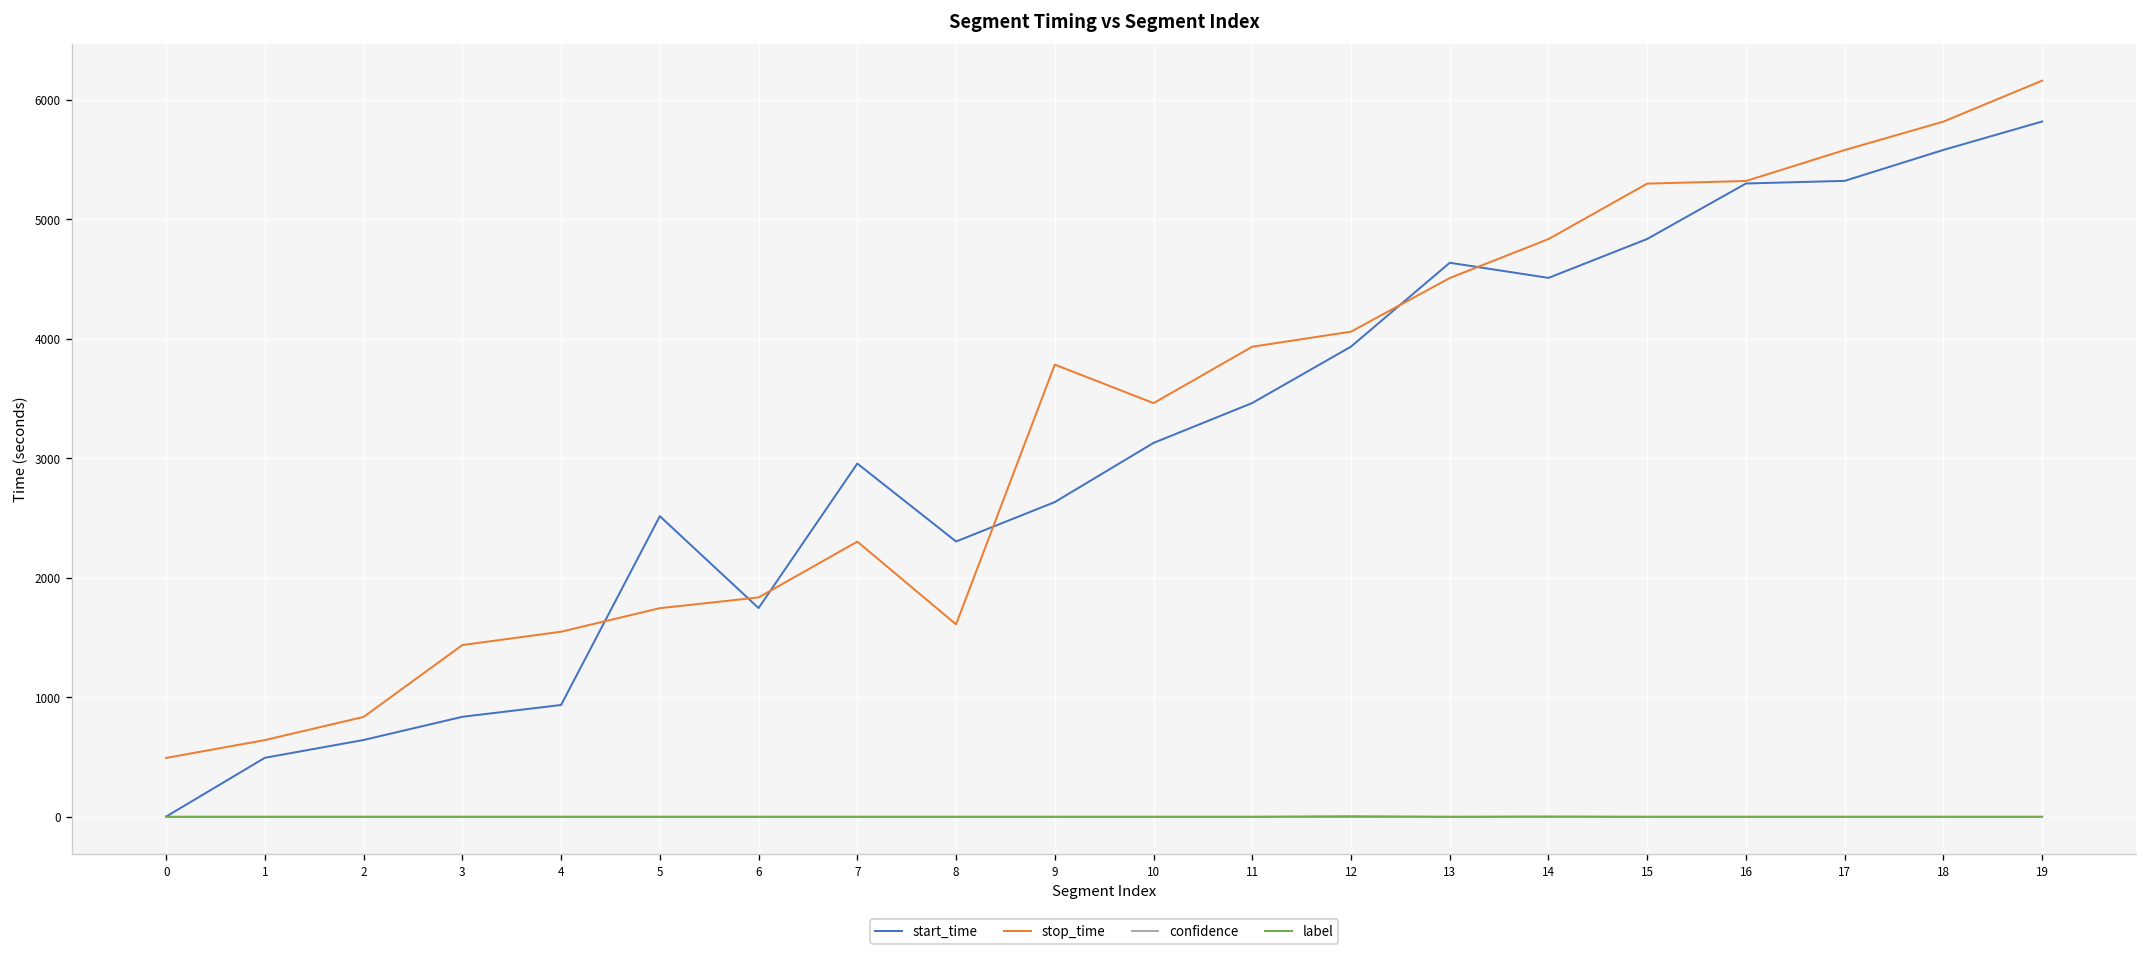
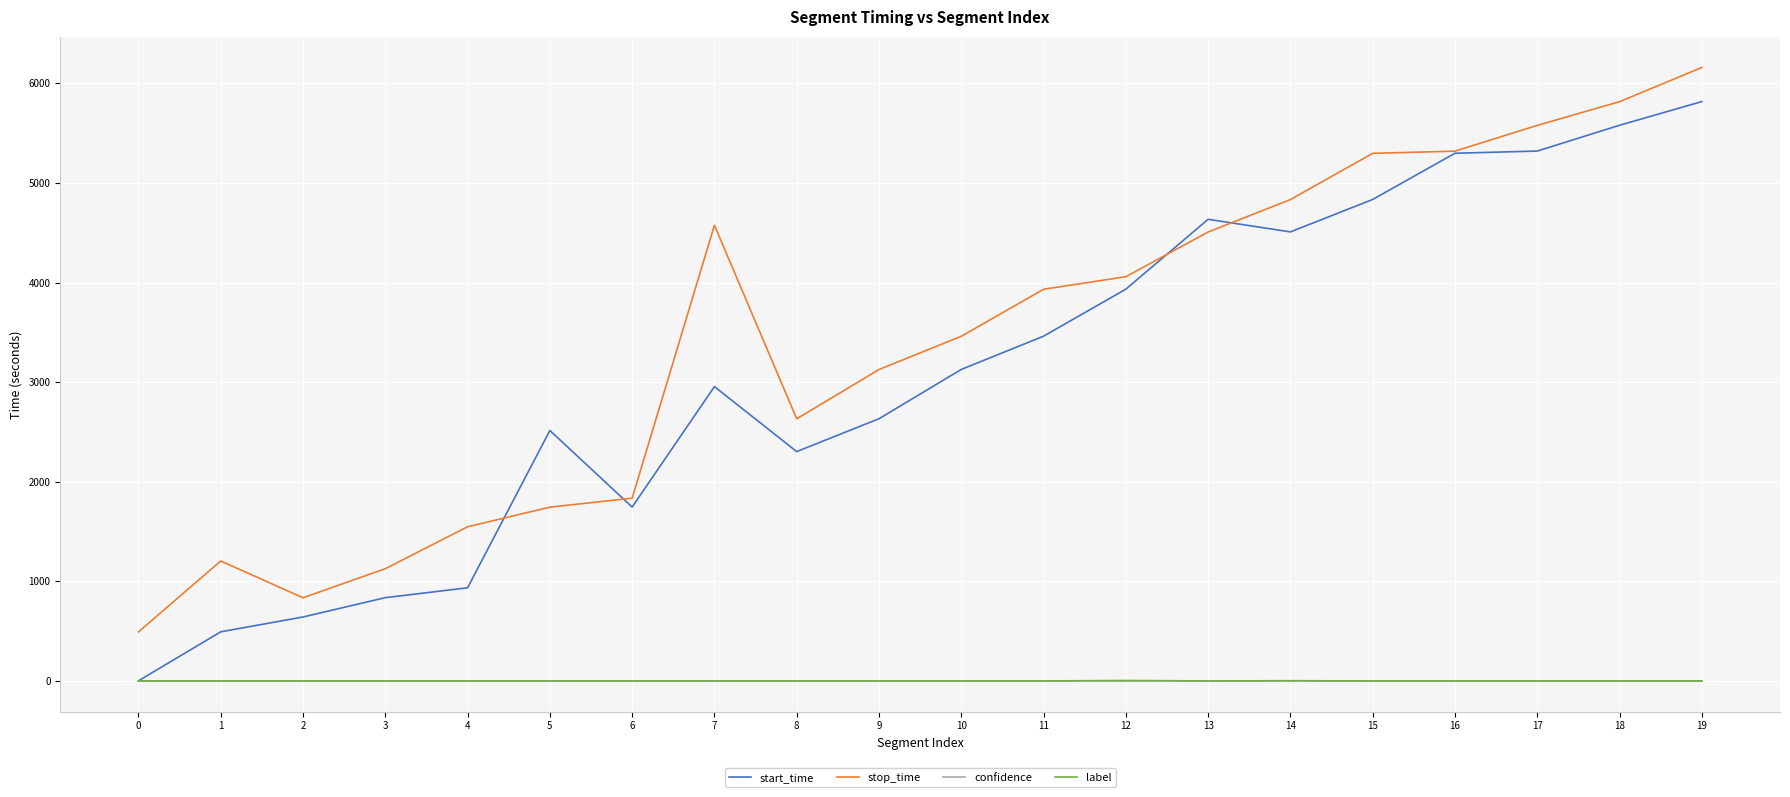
stop_time, 1: 600 -> 1200
stop_time, 3: 1400 -> 1100
stop_time, 7: 2300 -> 4600
stop_time, 8: 1600 -> 2600
stop_time, 9: 3800 -> 3100
